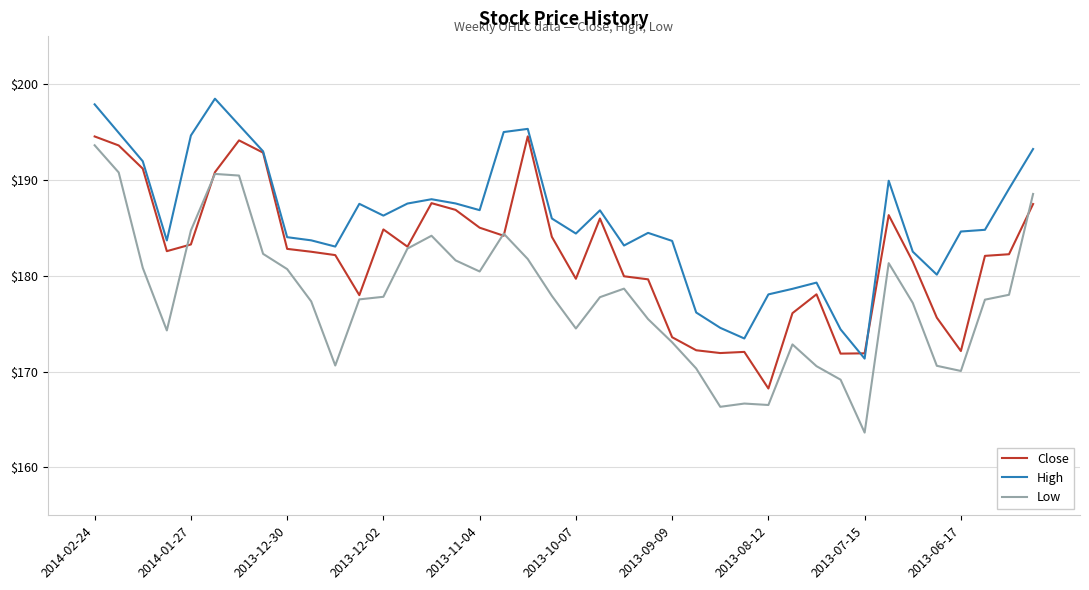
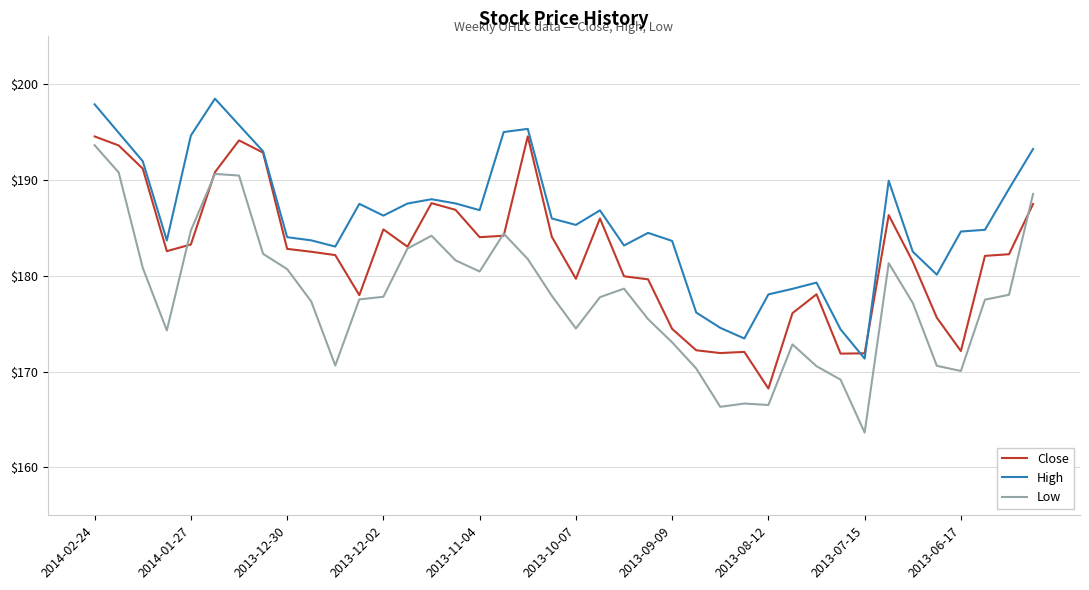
Close, 2013-11-04: $185 -> $184
High, 2013-10-07: $184 -> $185
Close, 2013-09-09: $173.6 -> $174.5
